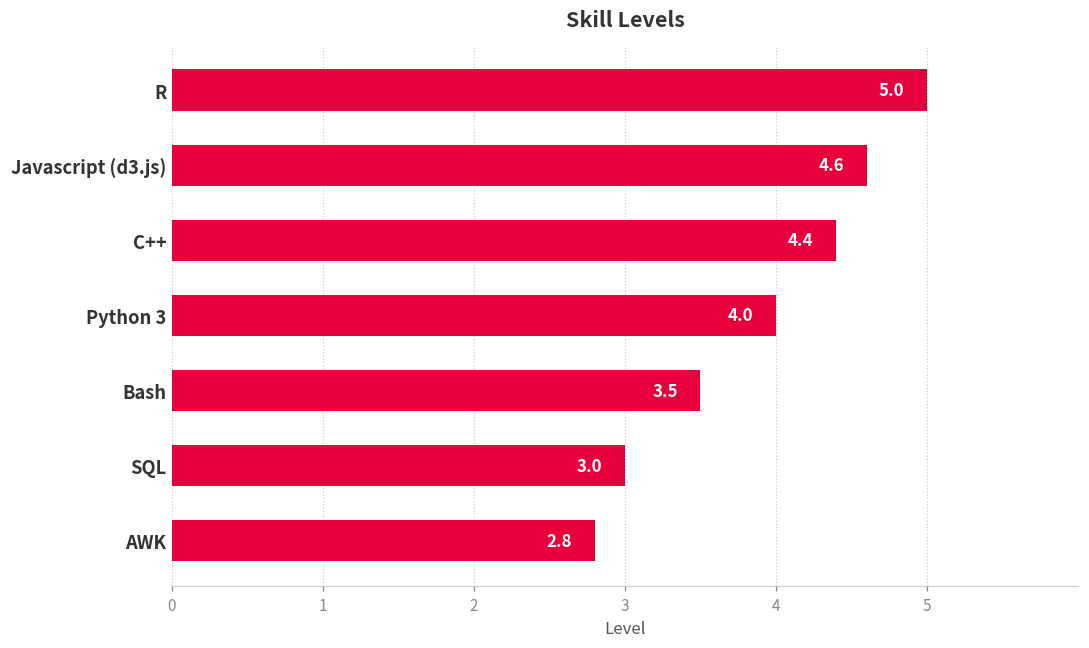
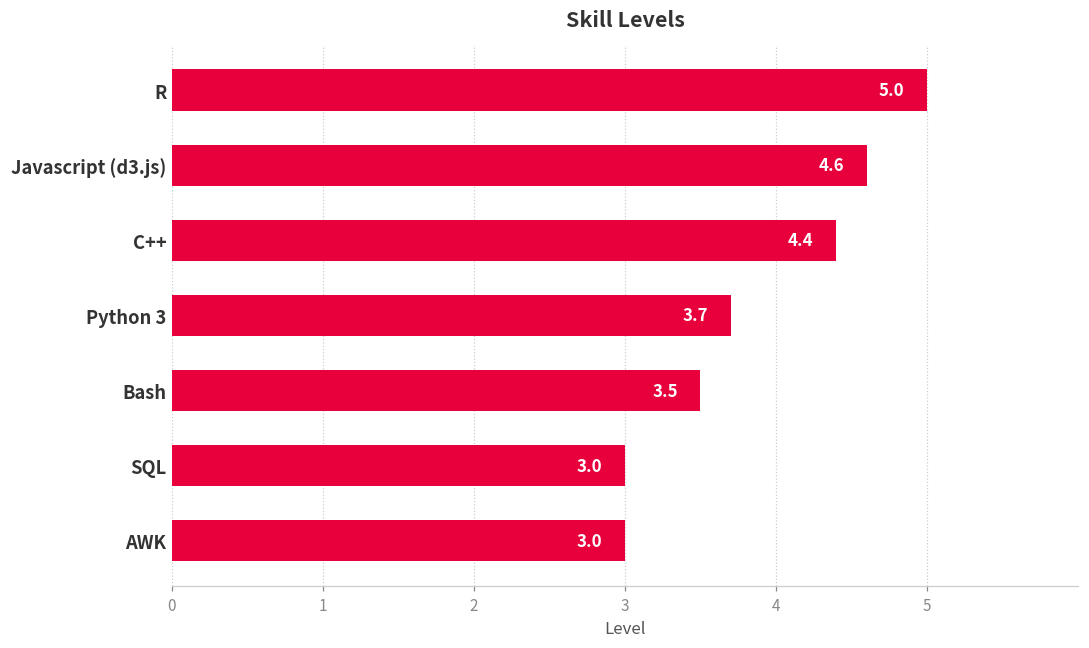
Python 3: 4.0 -> 3.7
AWK: 2.8 -> 3.0
